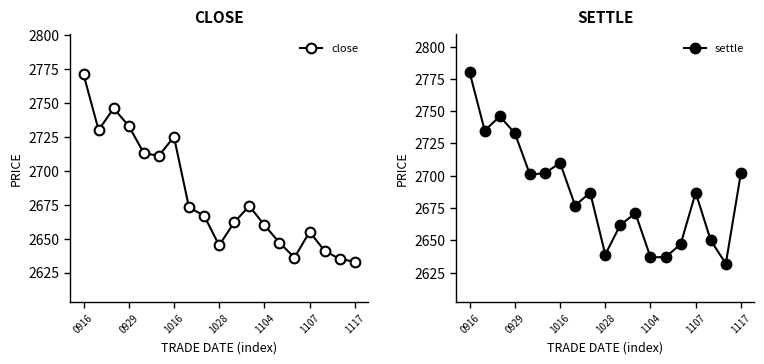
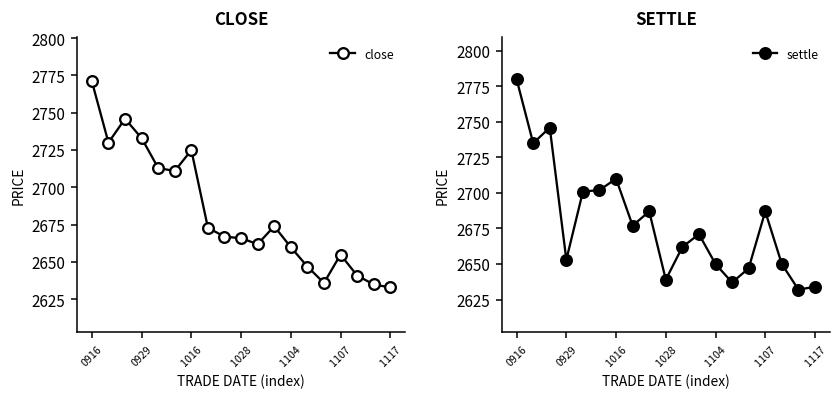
CLOSE, 1028: 2645 -> 2666
SETTLE, 0929: 2733 -> 2653
SETTLE, 1104: 2637 -> 2650
SETTLE, 1117: 2702 -> 2634
